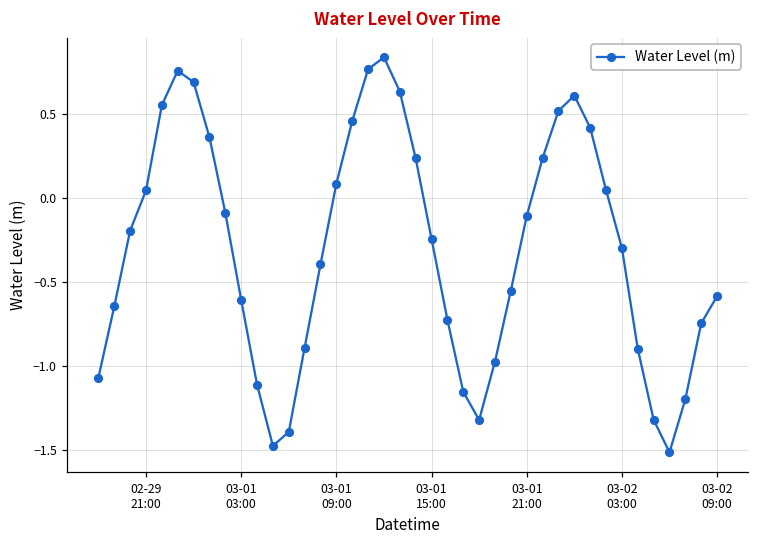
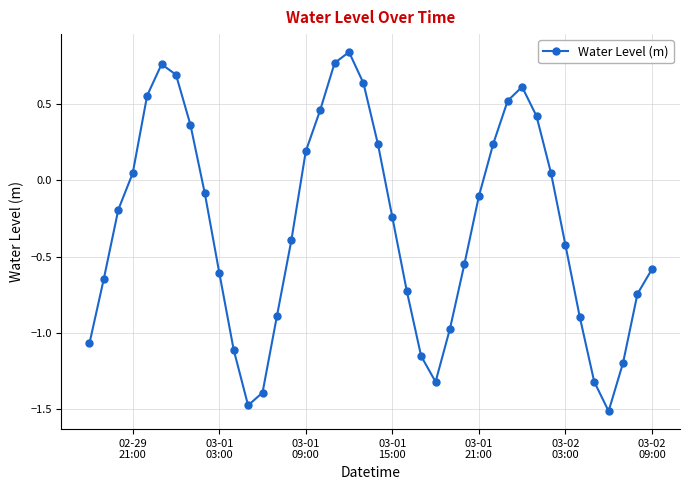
03-01 09:00: 0.09 -> 0.19
03-02 03:00: -0.30 -> -0.42
